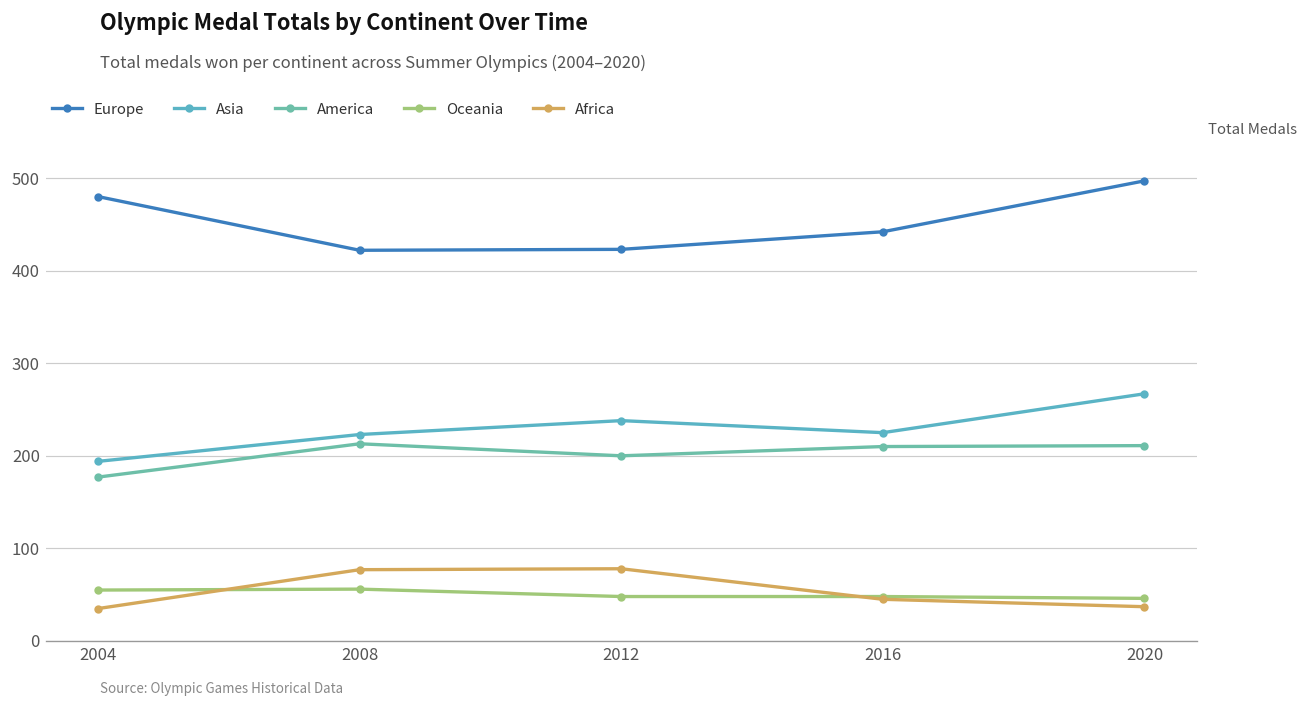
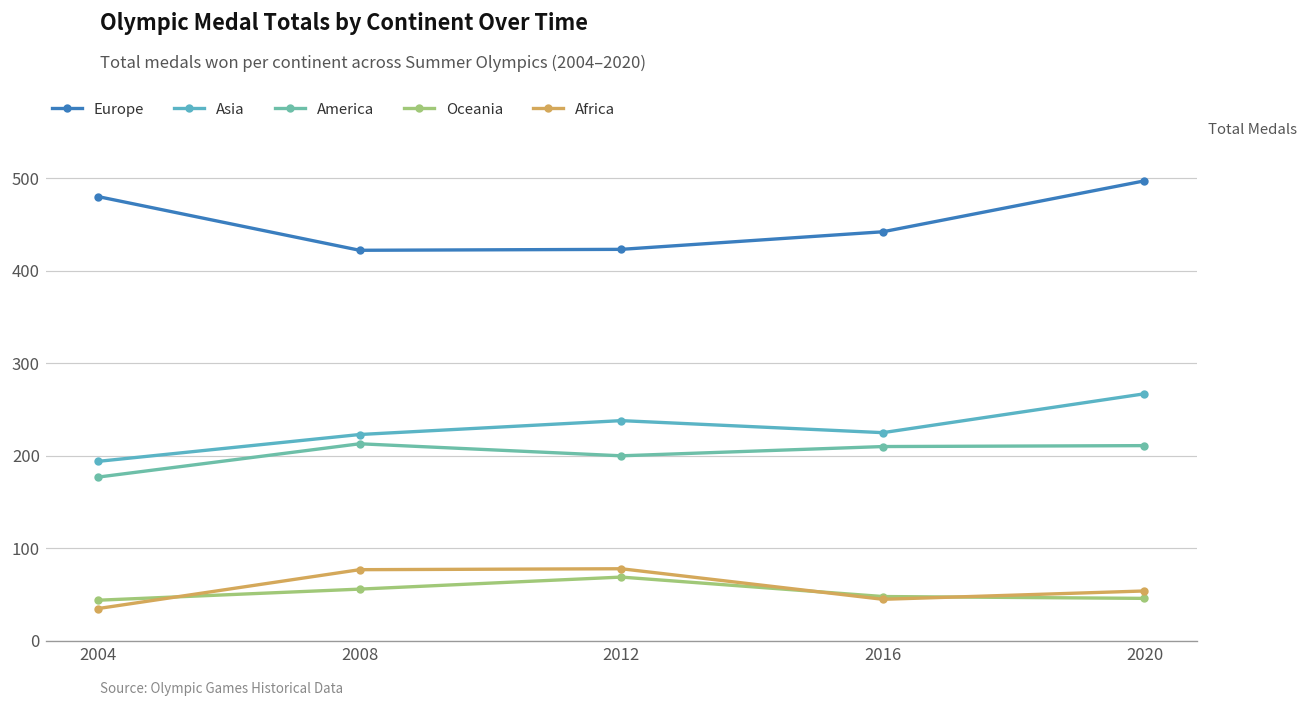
Oceania, 2004: 60 -> 40
Oceania, 2012: 50 -> 70
Africa, 2020: 40 -> 50
